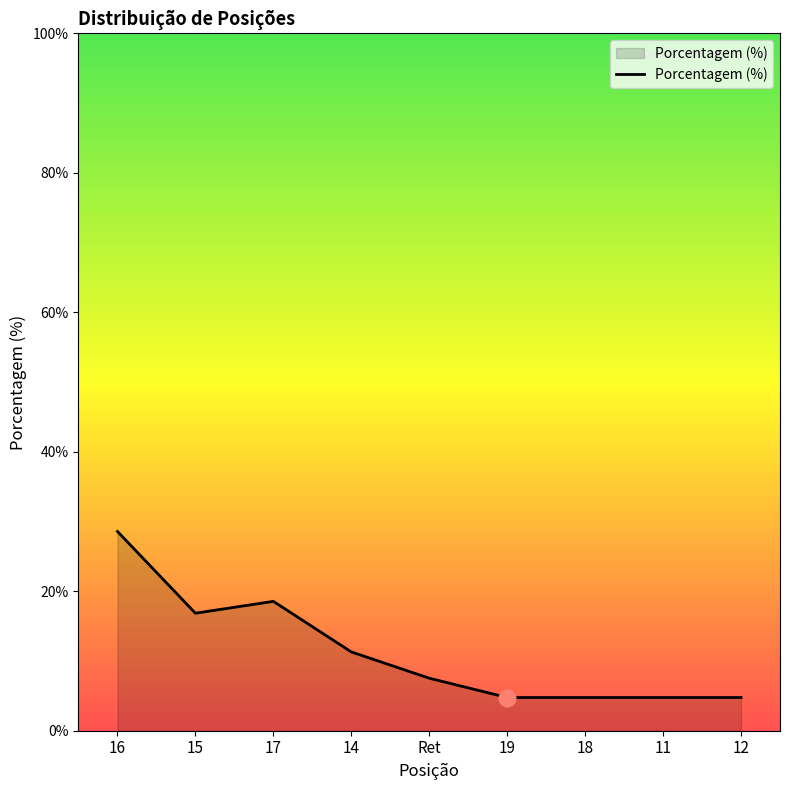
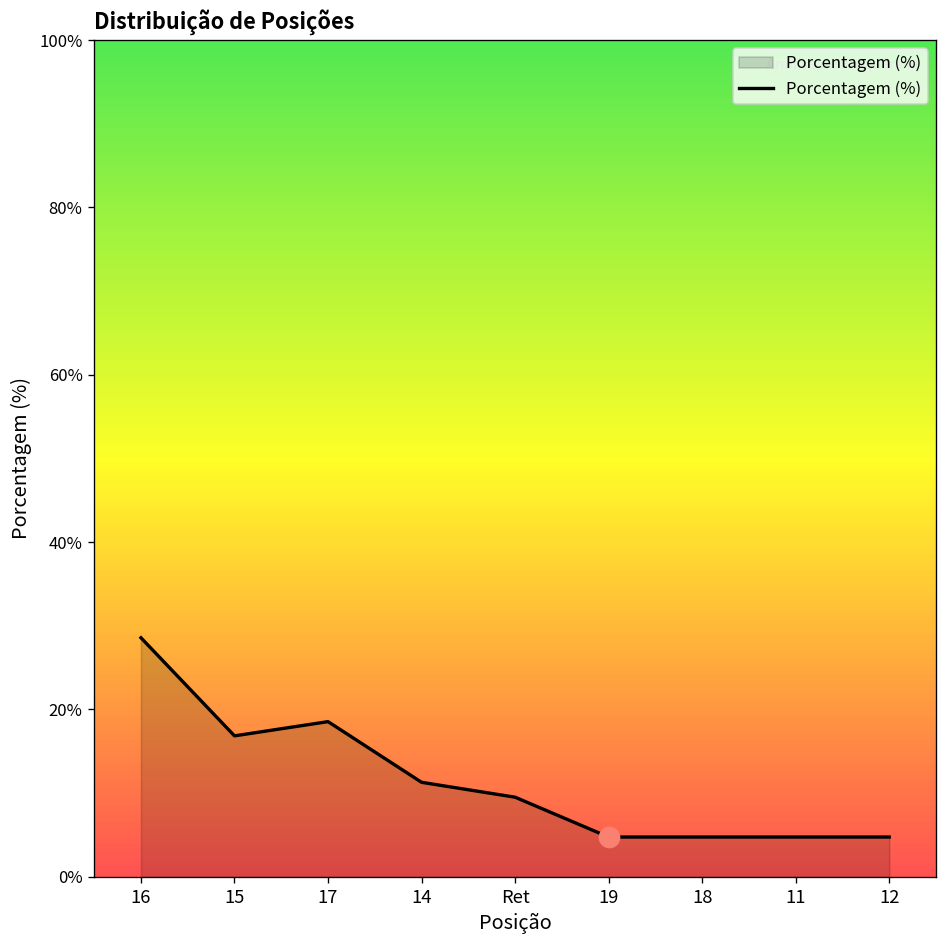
Porcentagem (%), Ret: 8% -> 10%
